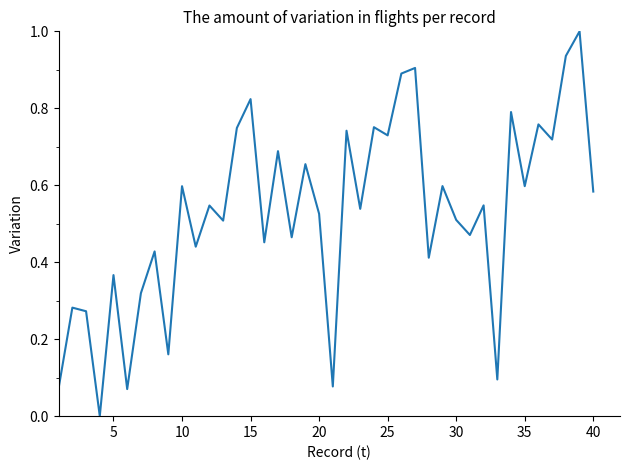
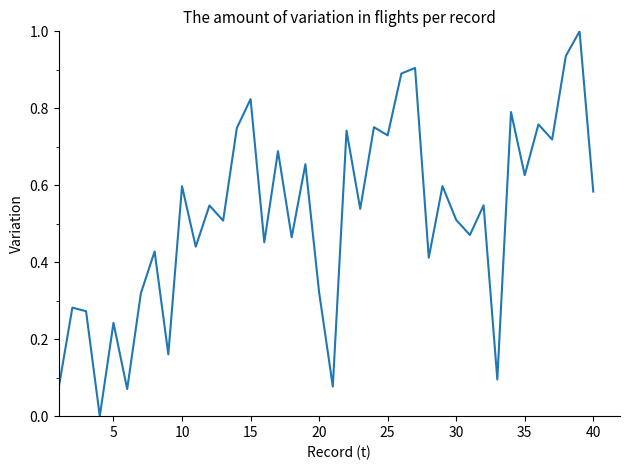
5: 0.37 -> 0.24
20: 0.53 -> 0.32
35: 0.60 -> 0.63
